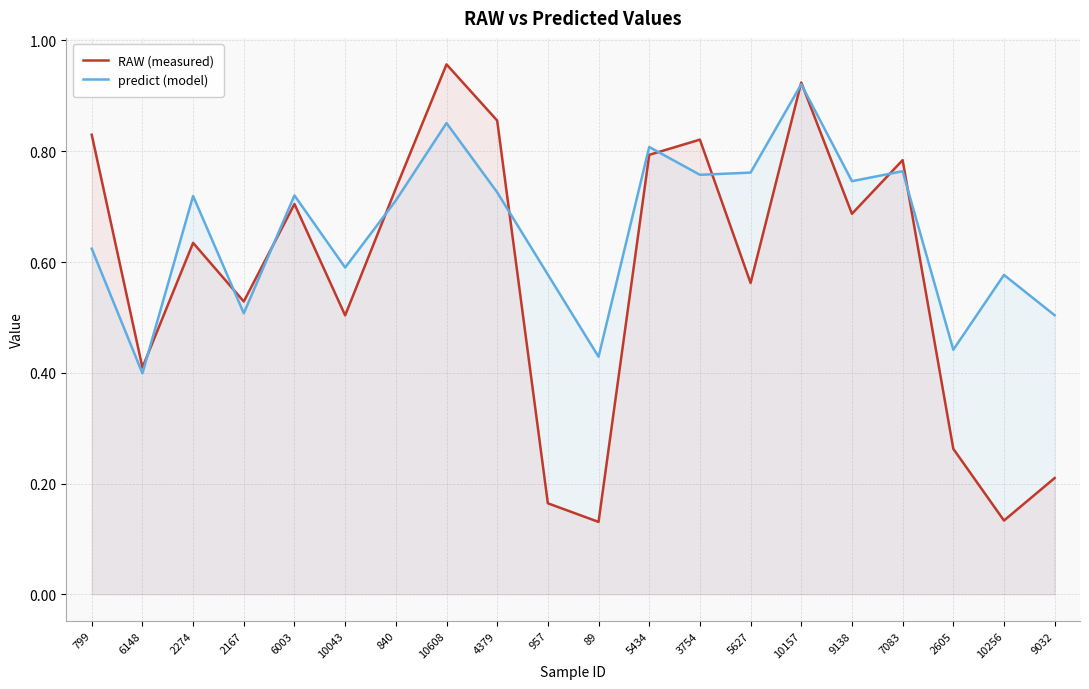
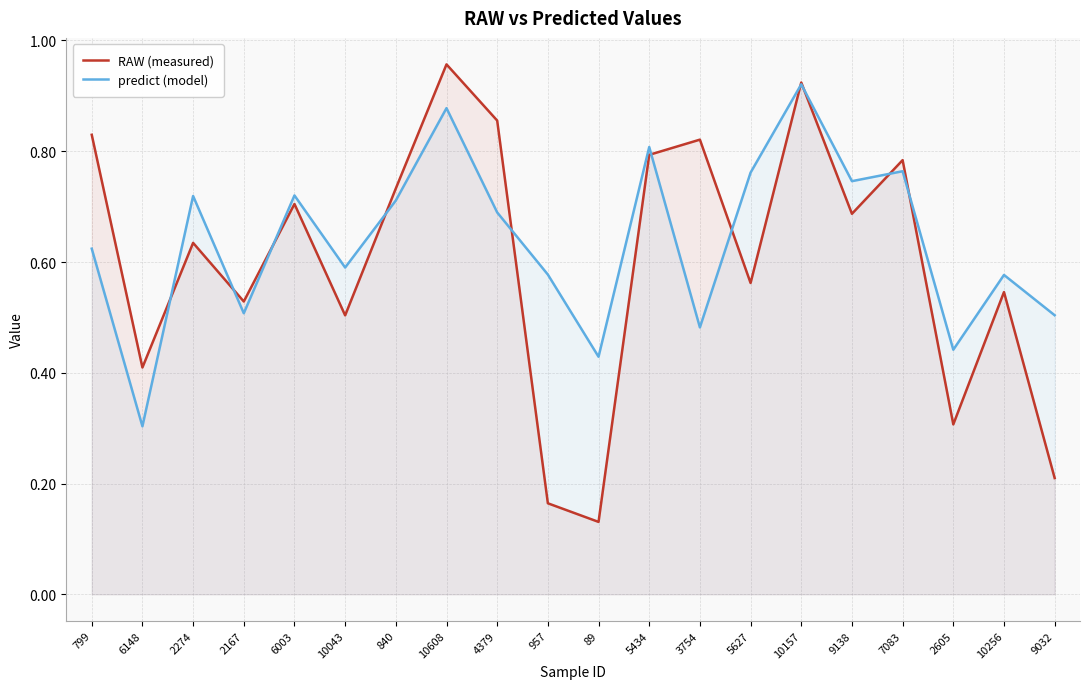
predict (model), 6148: 0.40 -> 0.30
predict (model), 10608: 0.85 -> 0.88
predict (model), 4379: 0.73 -> 0.69
predict (model), 3754: 0.76 -> 0.48
RAW (measured), 2605: 0.26 -> 0.31
RAW (measured), 10256: 0.13 -> 0.55
